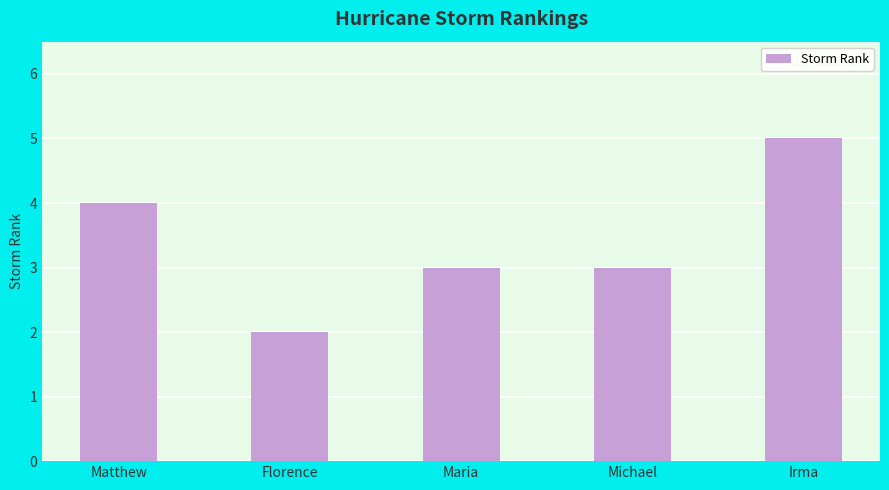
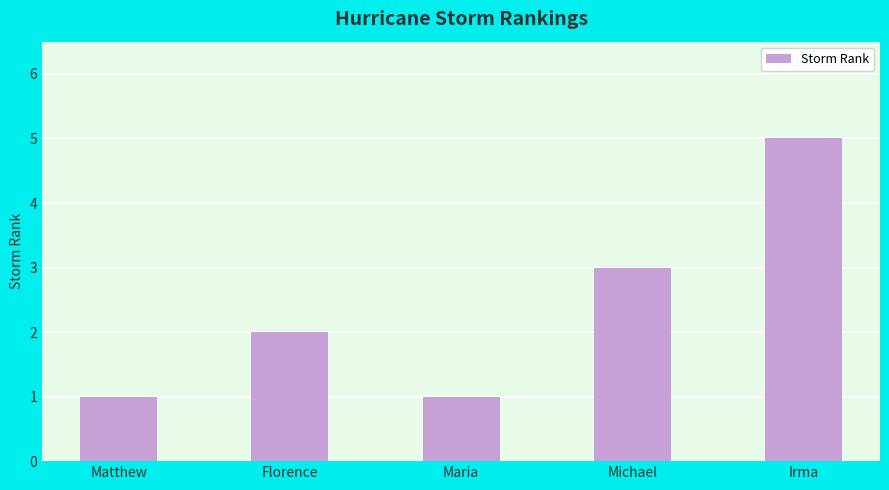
Matthew: 4 -> 1
Maria: 3 -> 1
